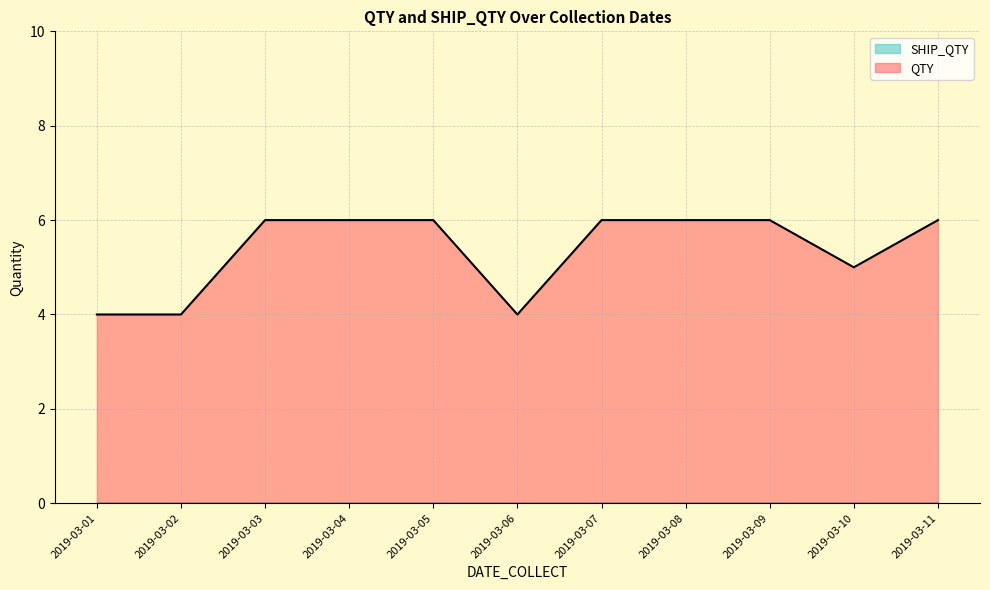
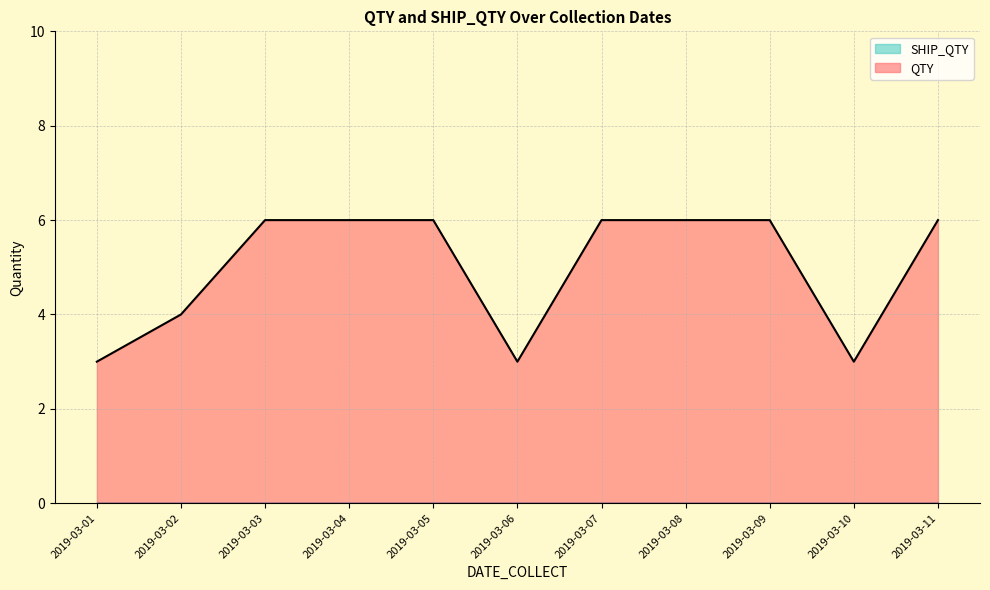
QTY, 2019-03-01: 4 -> 3
QTY, 2019-03-06: 4 -> 3
QTY, 2019-03-10: 5 -> 3
